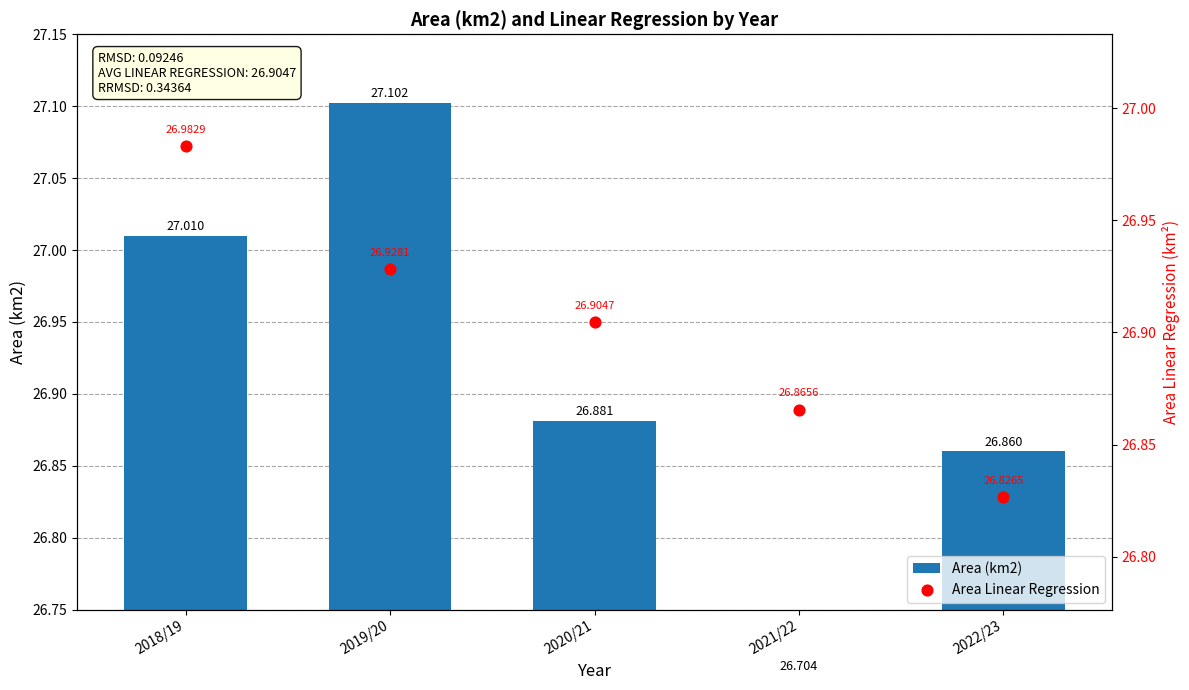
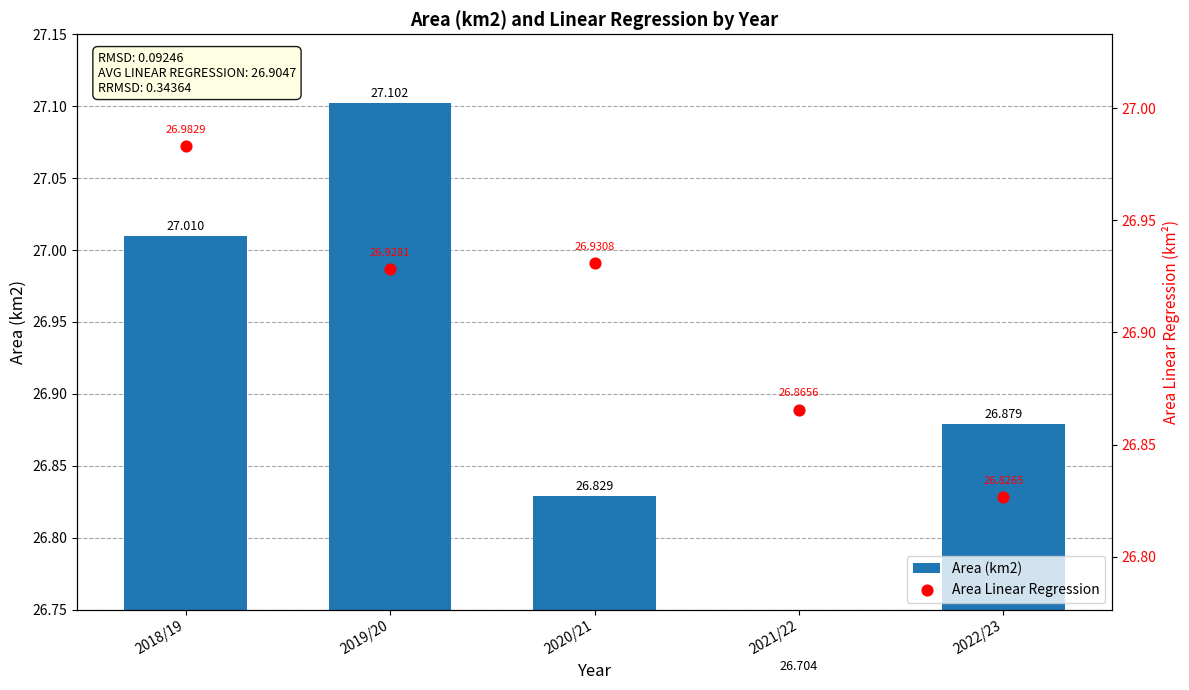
Area (km2), 2020/21: 26.881 -> 26.829
Area (km2), 2022/23: 26.860 -> 26.879
Area Linear Regression, 2020/21: 26.9047 -> 26.9308
